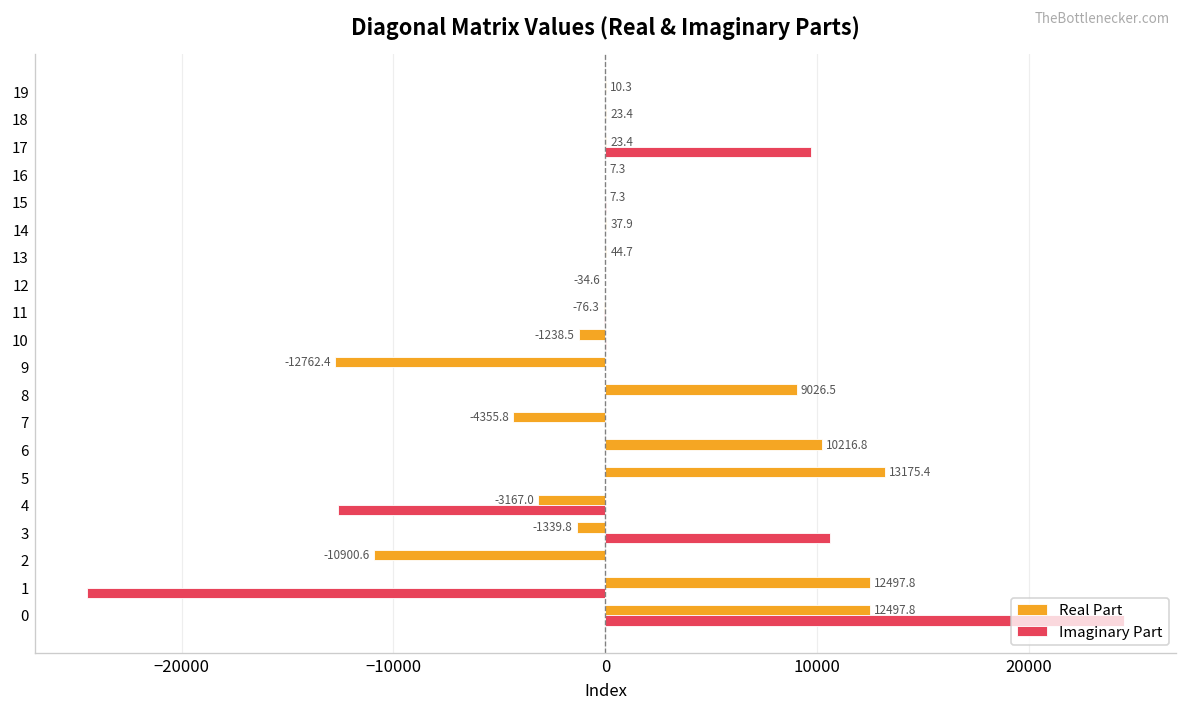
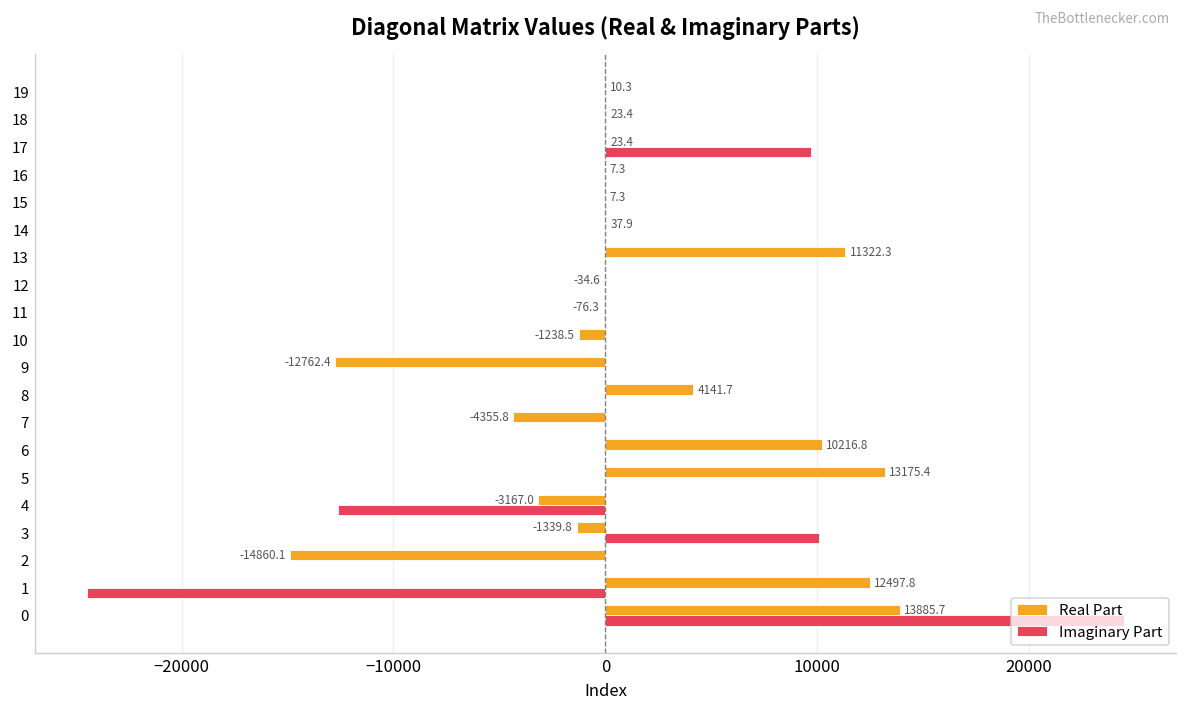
Real Part, 13: 44.7 -> 11322.3
Real Part, 8: 9026.5 -> 4141.7
Imaginary Part, 3: 10600 -> 10100
Real Part, 2: -10900.6 -> -14860.1
Real Part, 0: 12497.8 -> 13885.7
